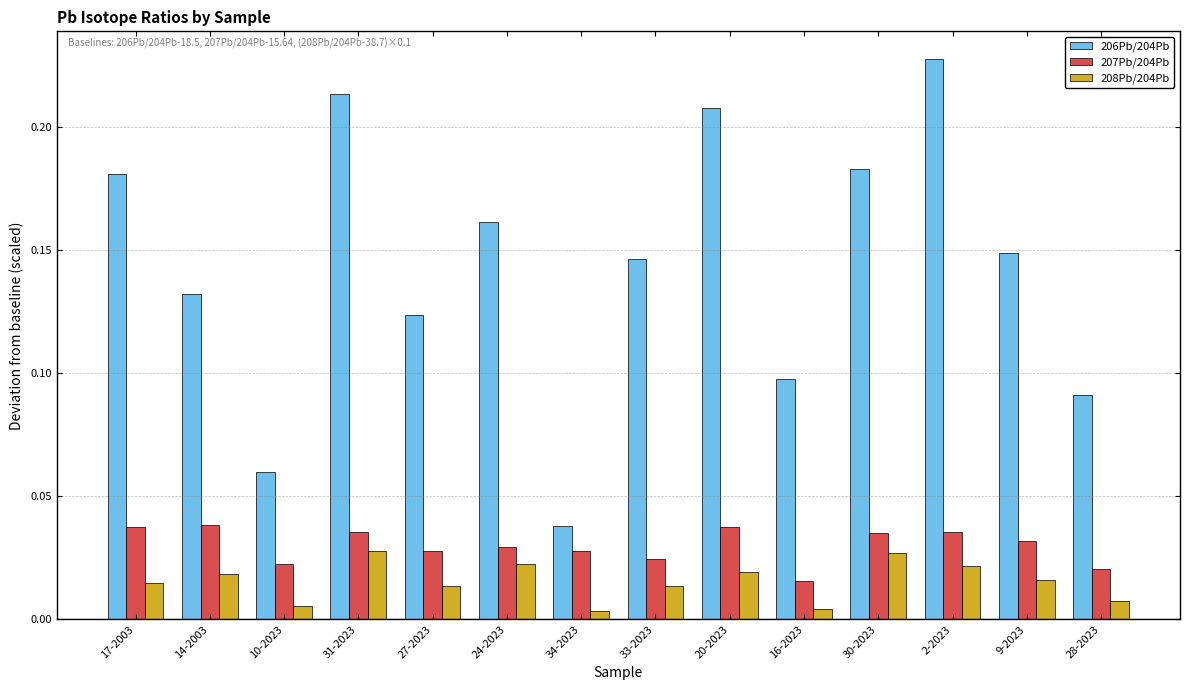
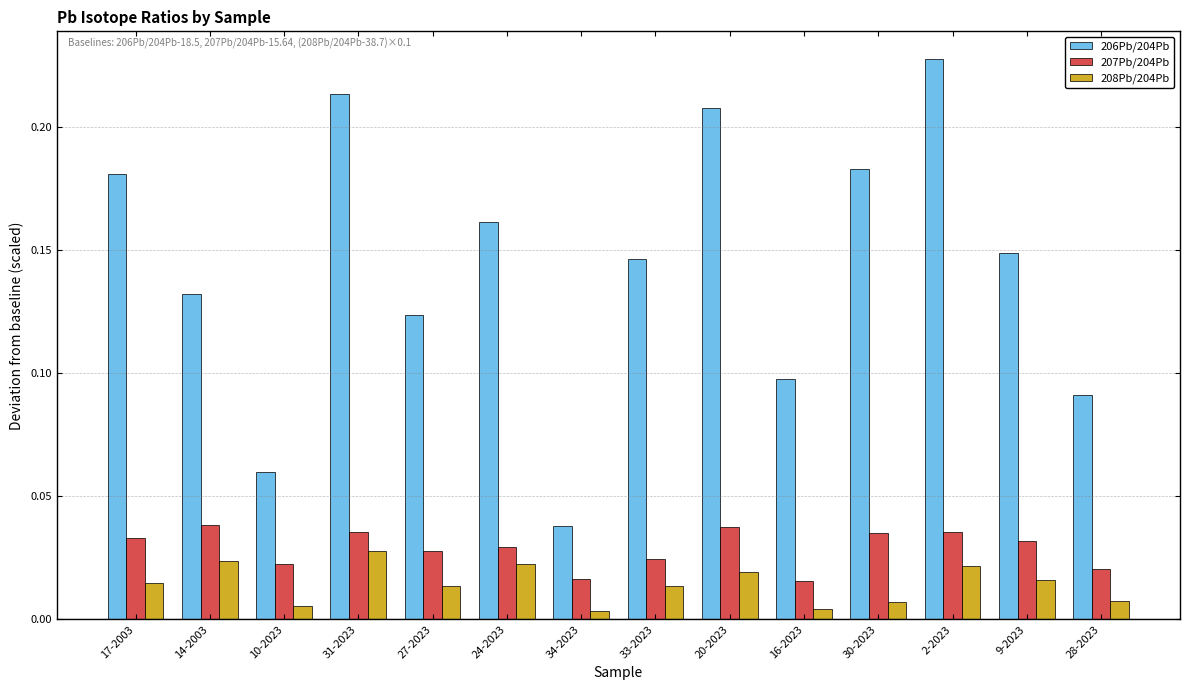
207Pb/204Pb, 17-2003: 0.037 -> 0.033
208Pb/204Pb, 14-2003: 0.019 -> 0.024
207Pb/204Pb, 34-2023: 0.028 -> 0.016
208Pb/204Pb, 30-2023: 0.027 -> 0.007
